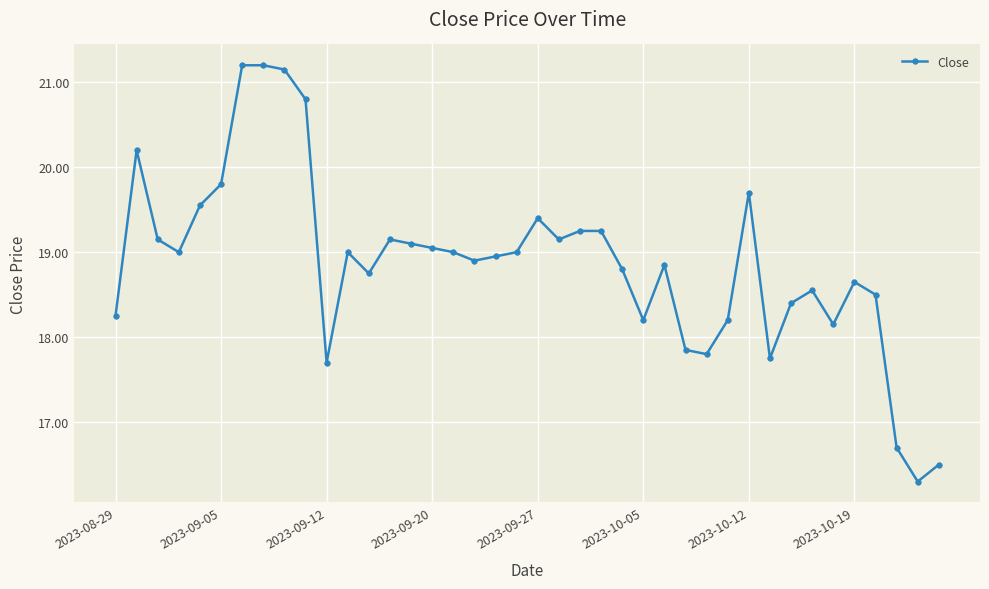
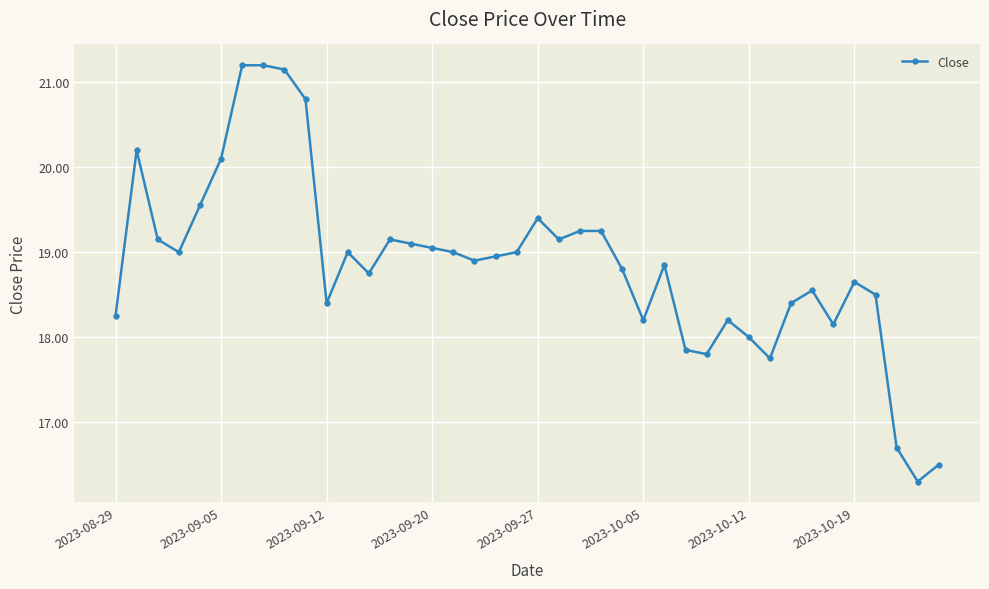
2023-09-05: 19.8 -> 20.1
2023-09-12: 17.7 -> 18.4
2023-10-12: 19.7 -> 18.0
